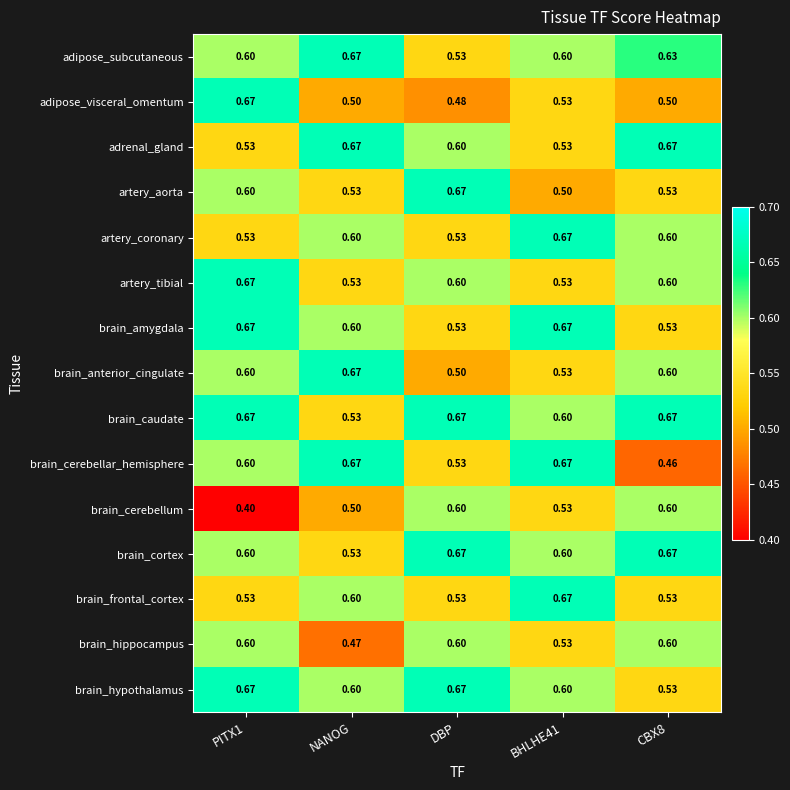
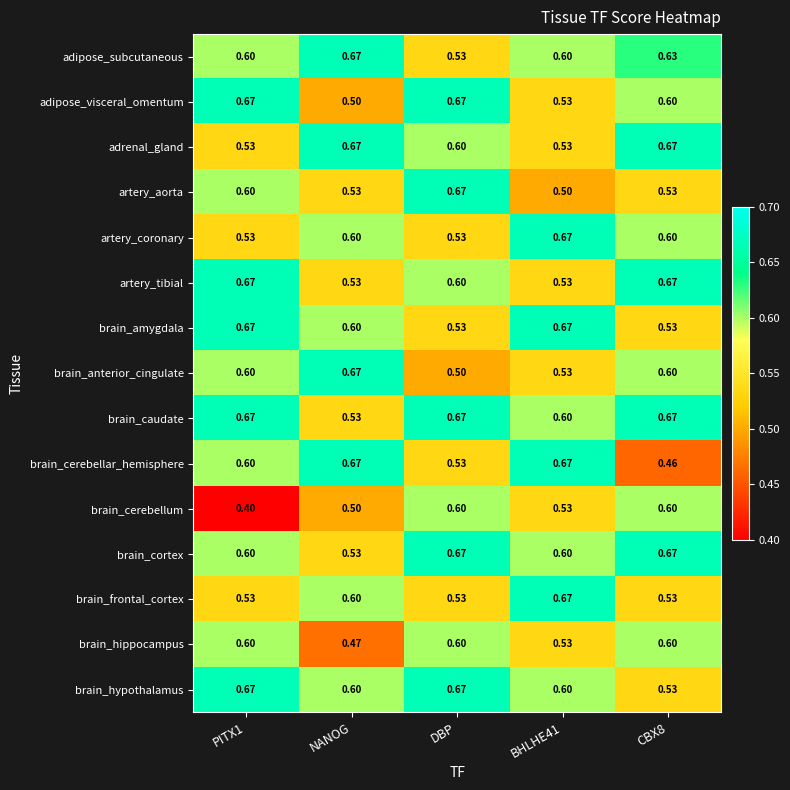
adipose_visceral_omentum, DBP: 0.48 -> 0.67
adipose_visceral_omentum, CBX8: 0.50 -> 0.60
artery_tibial, CBX8: 0.60 -> 0.67
